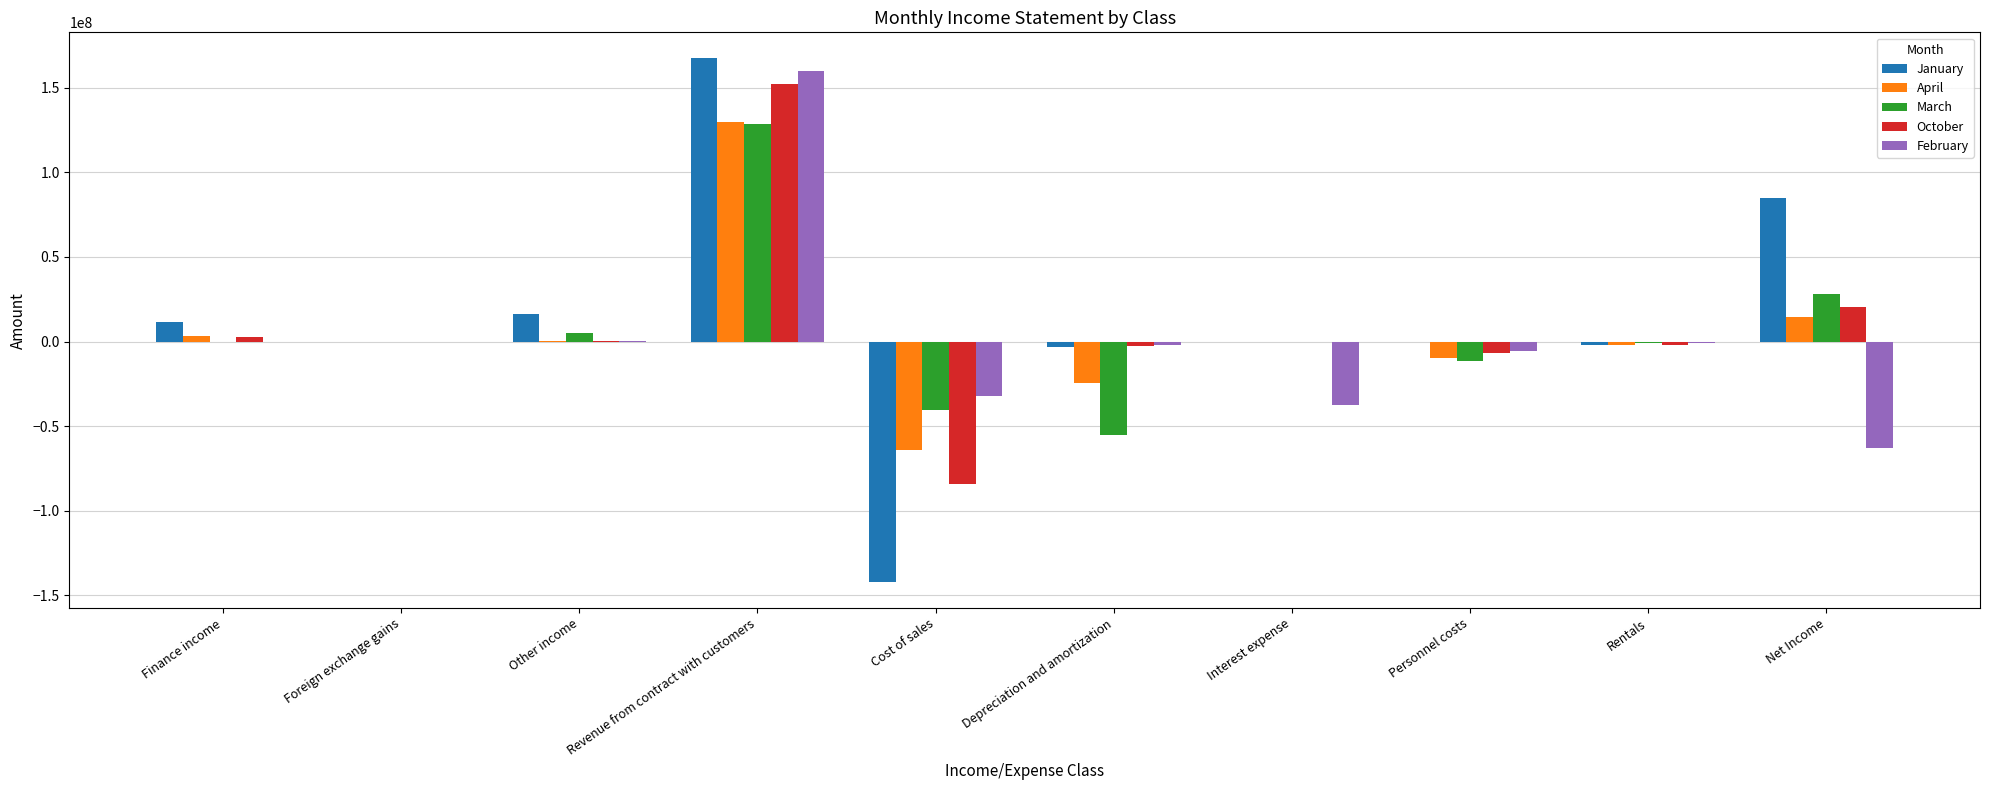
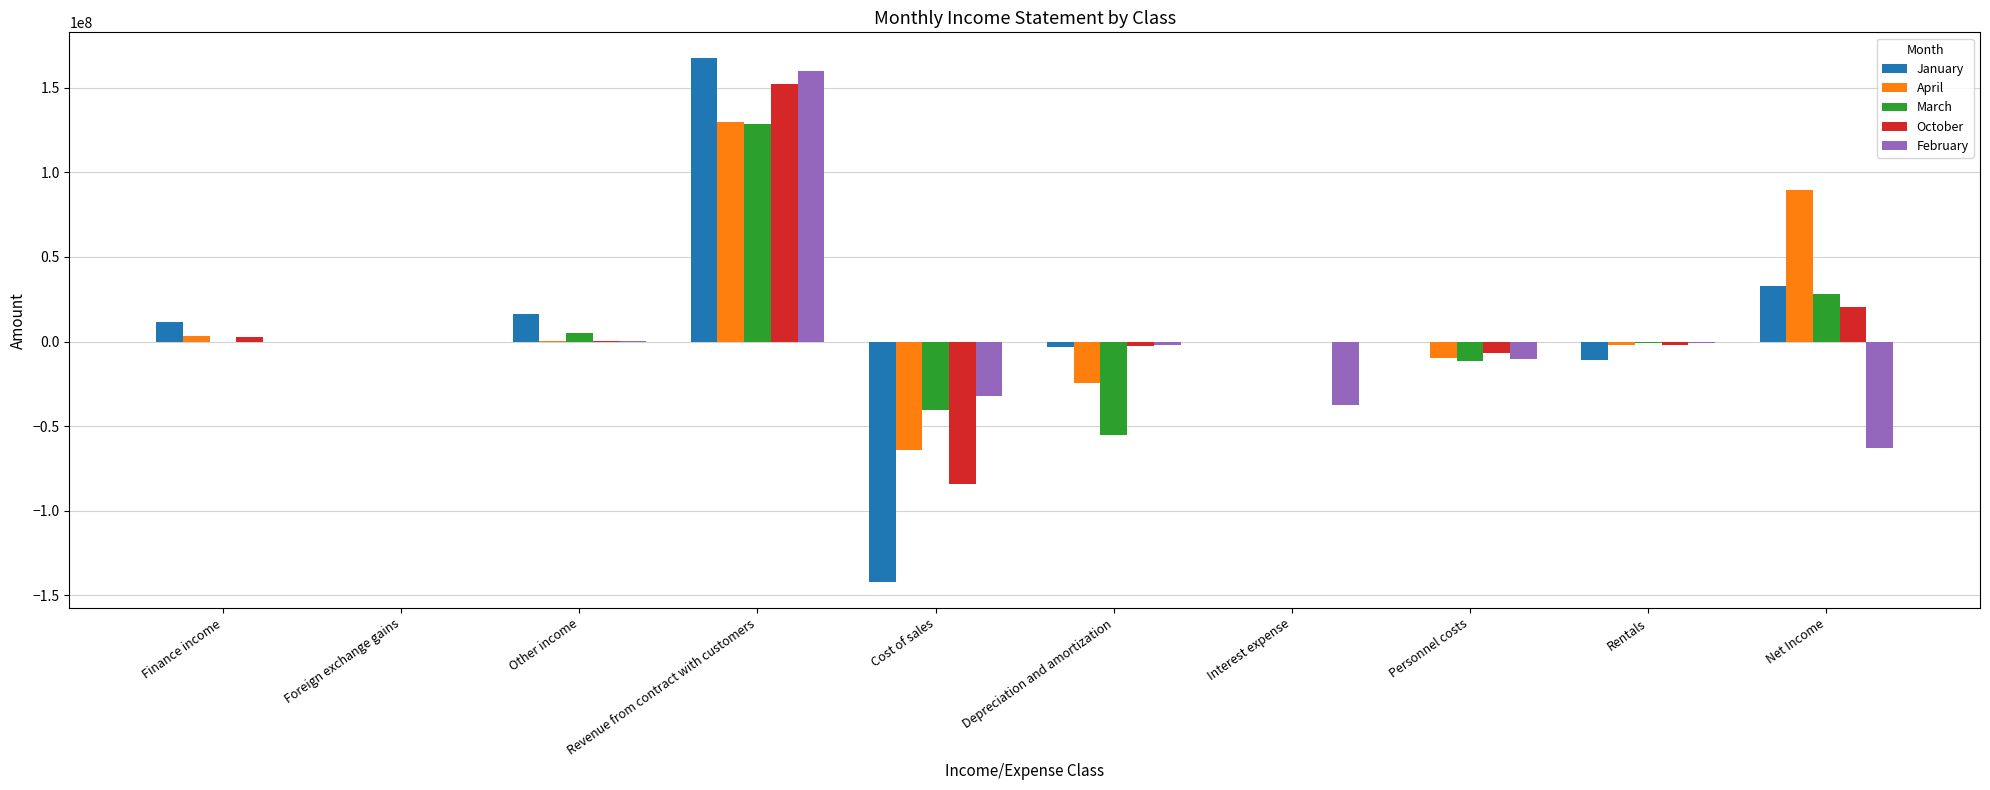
February, Personnel costs: -5000000 -> -10000000
January, Rentals: -2000000 -> -11000000
January, Net Income: 85000000 -> 33000000
April, Net Income: 14000000 -> 90000000
